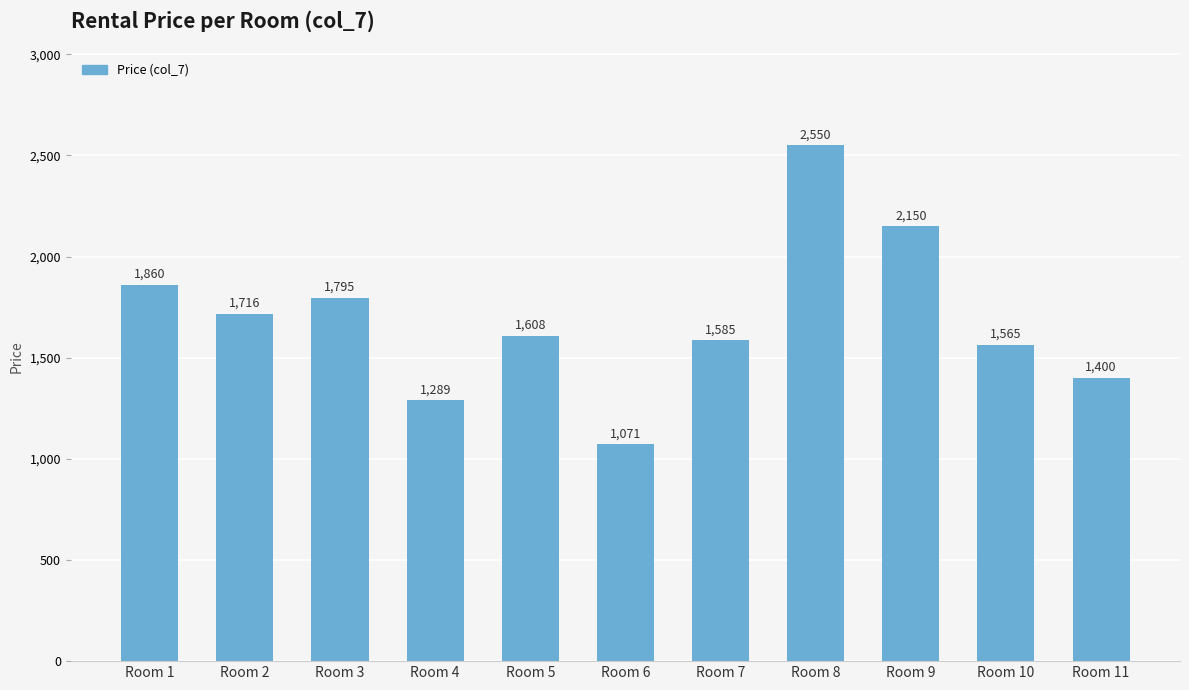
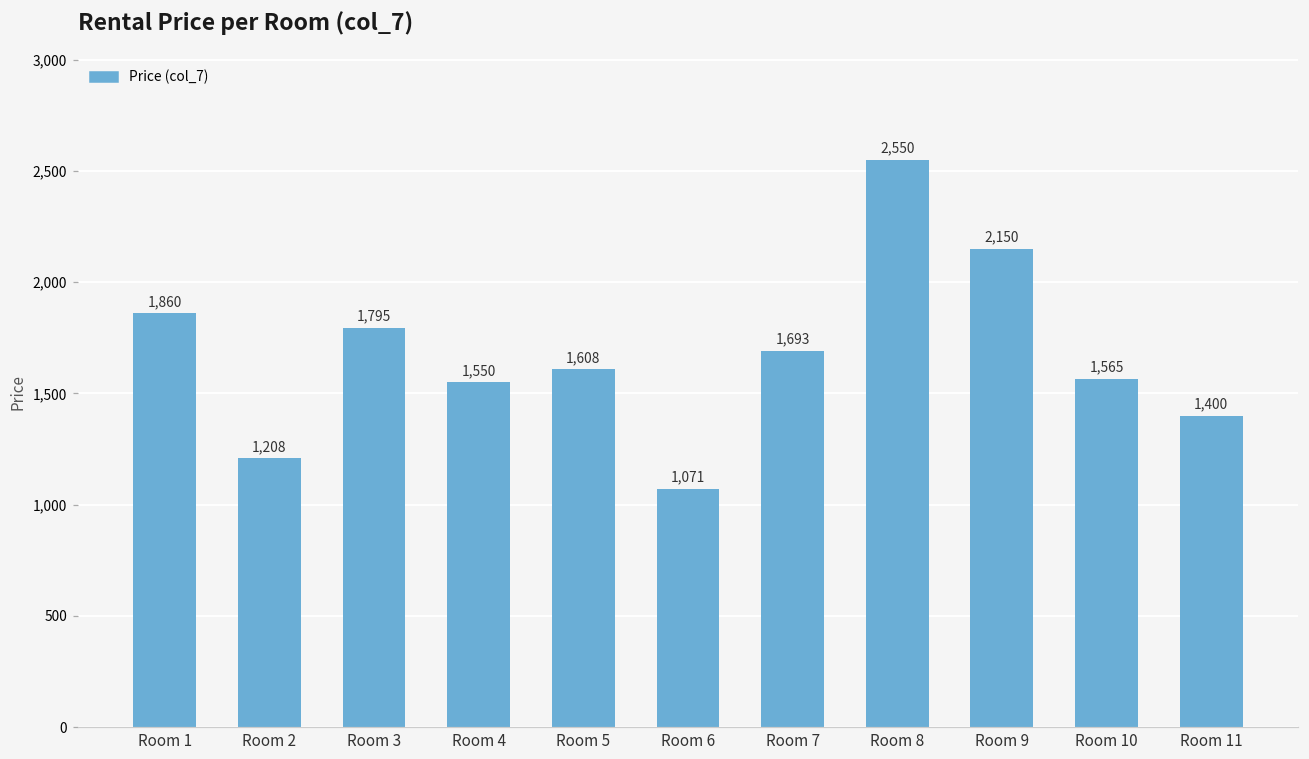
Room 2: 1,716 -> 1,208
Room 4: 1,289 -> 1,550
Room 7: 1,585 -> 1,693
